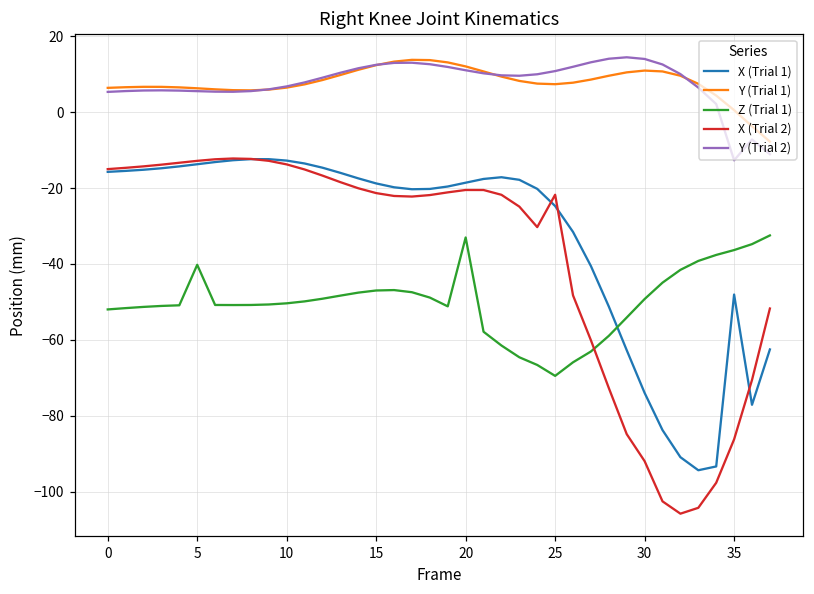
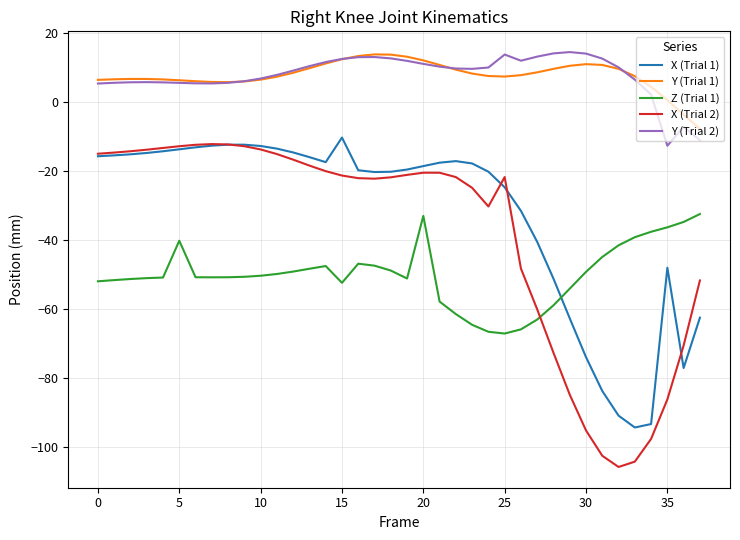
X (Trial 1), 15: -19 -> -10
Z (Trial 1), 15: -47 -> -52
Z (Trial 1), 25: -69 -> -67
Y (Trial 2), 25: 11 -> 14
X (Trial 2), 30: -92 -> -95
